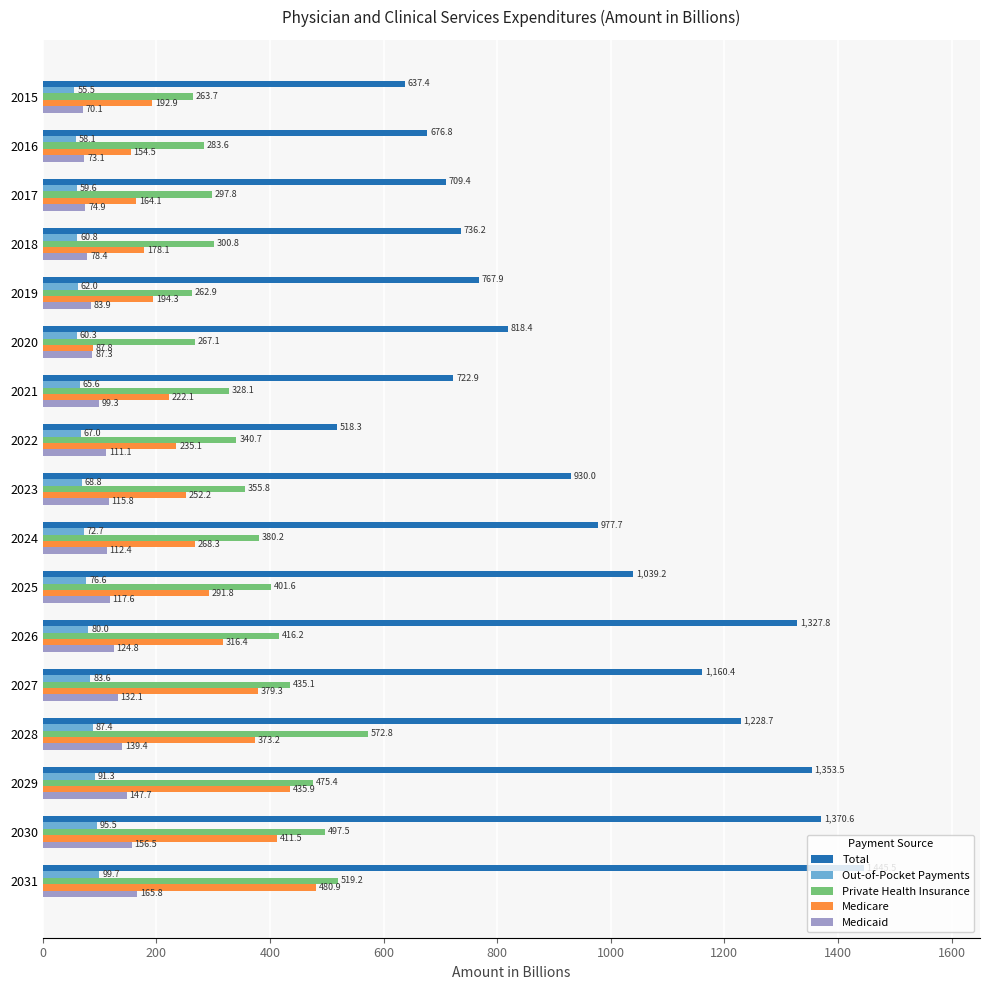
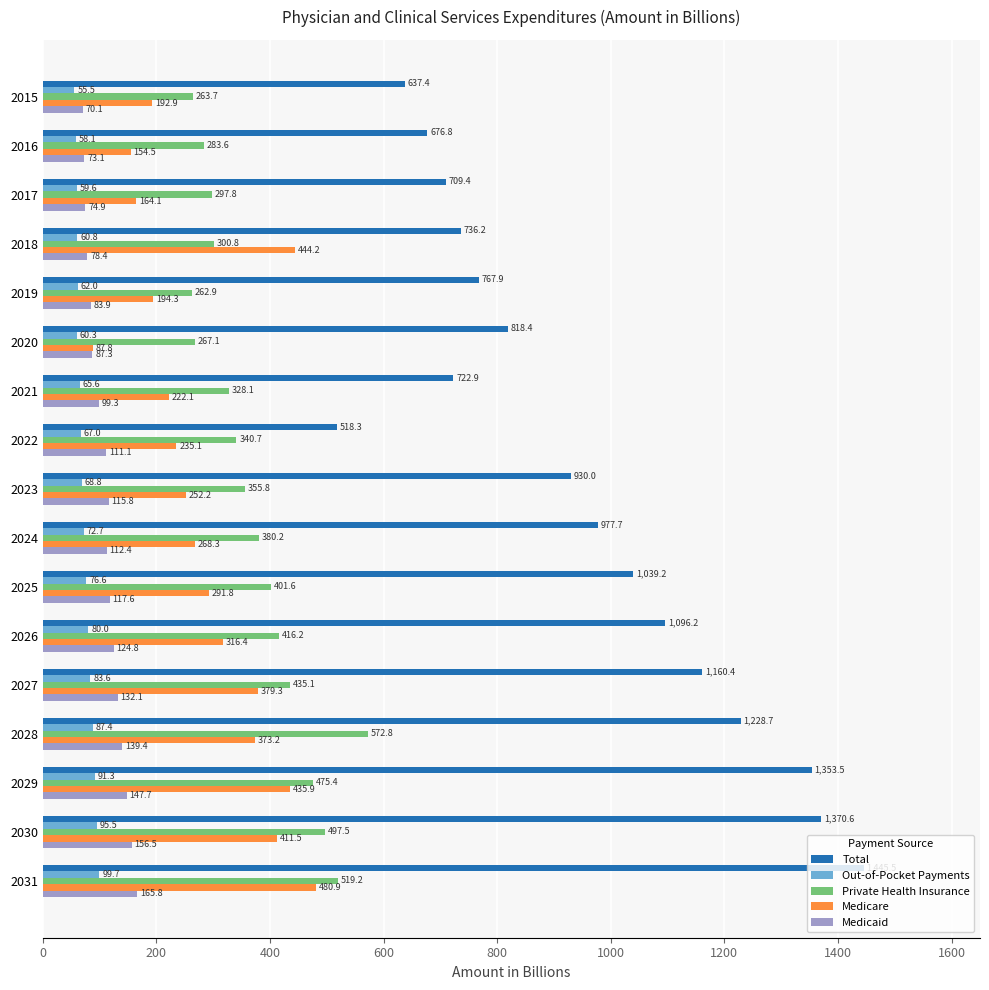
Medicare, 2018: 178.1 -> 444.2
Total, 2026: 1,327.8 -> 1,096.2
